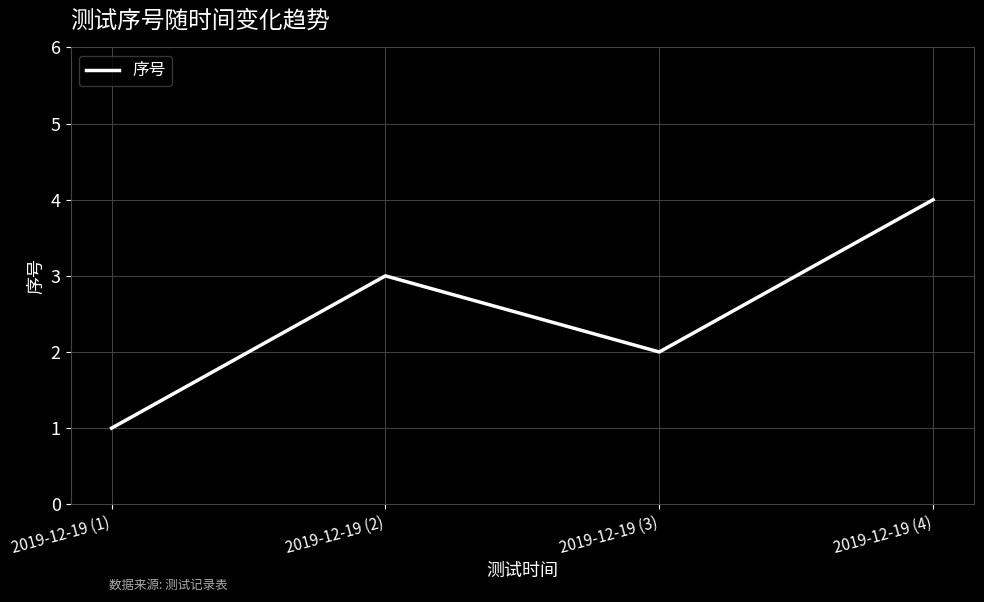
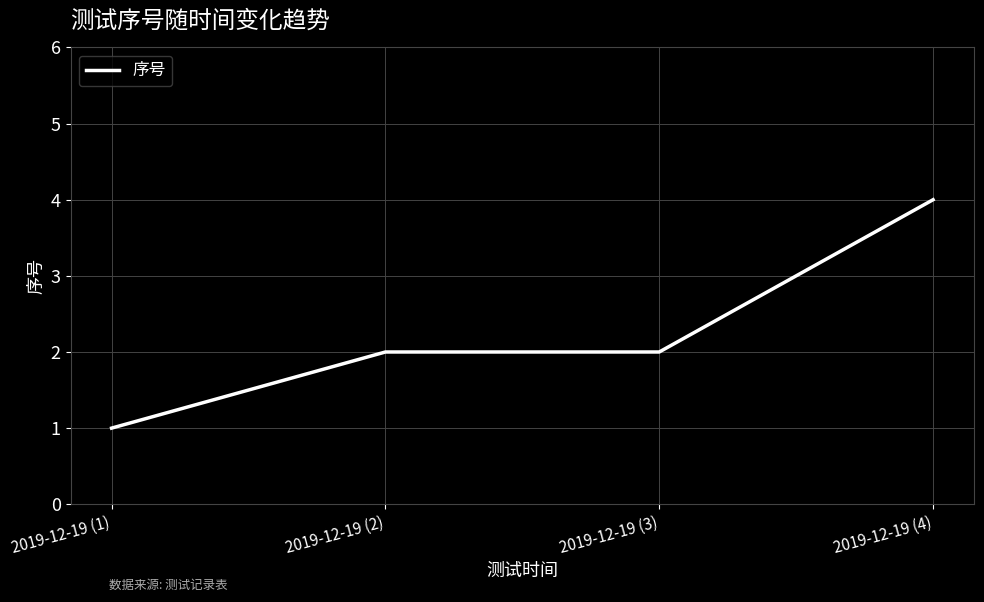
2019-12-19 (2): 3 -> 2
